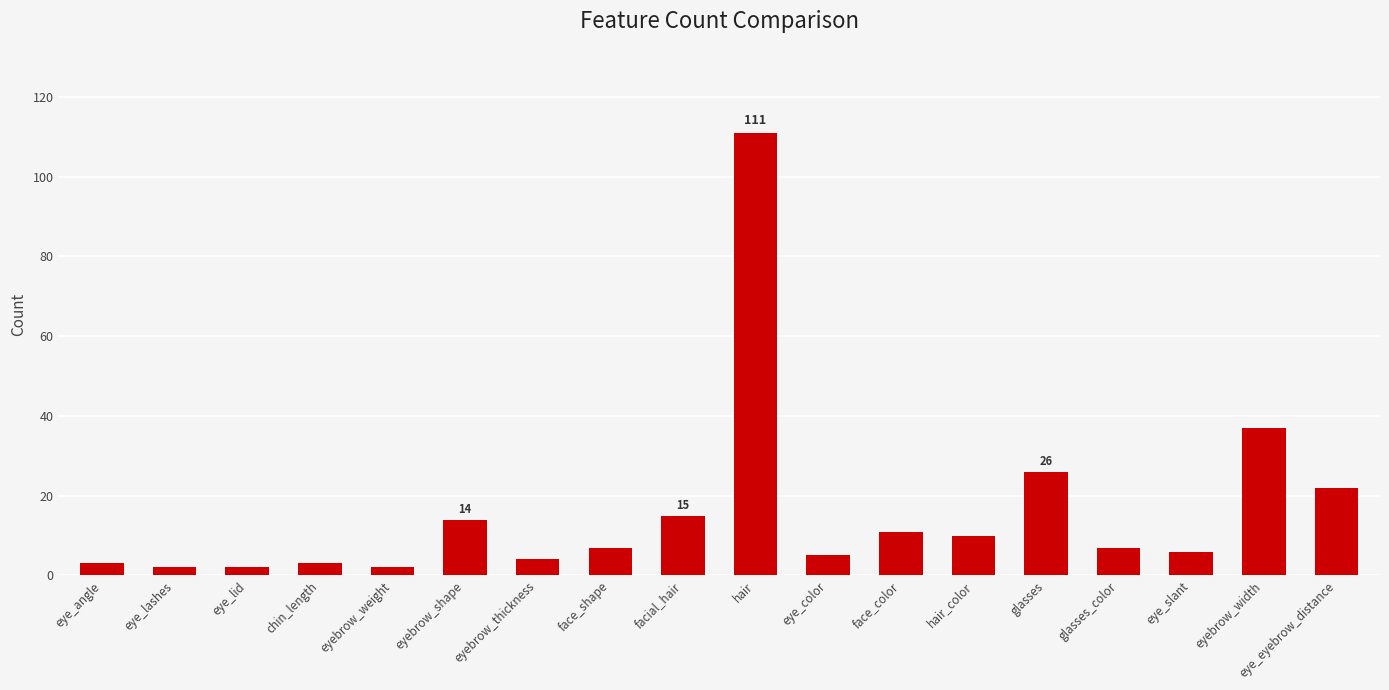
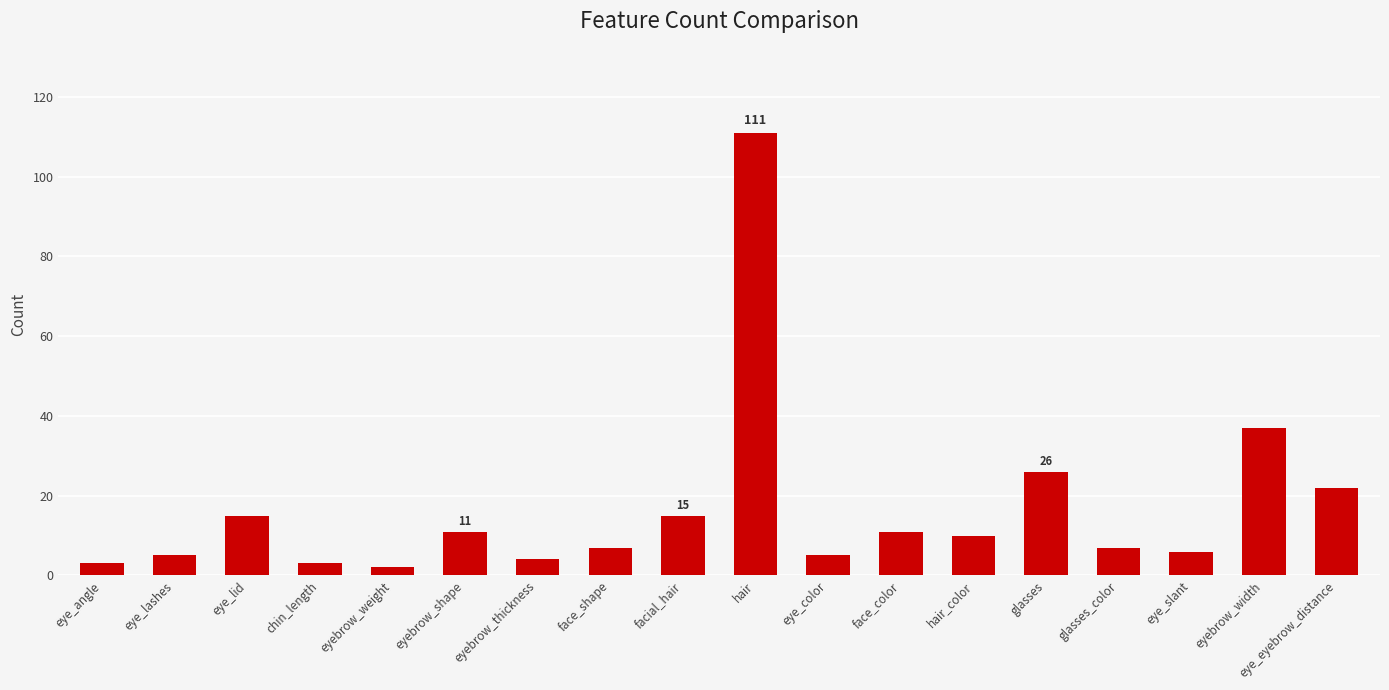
eye_lashes: 2 -> 5
eye_lid: 2 -> 15
eyebrow_shape: 14 -> 11
